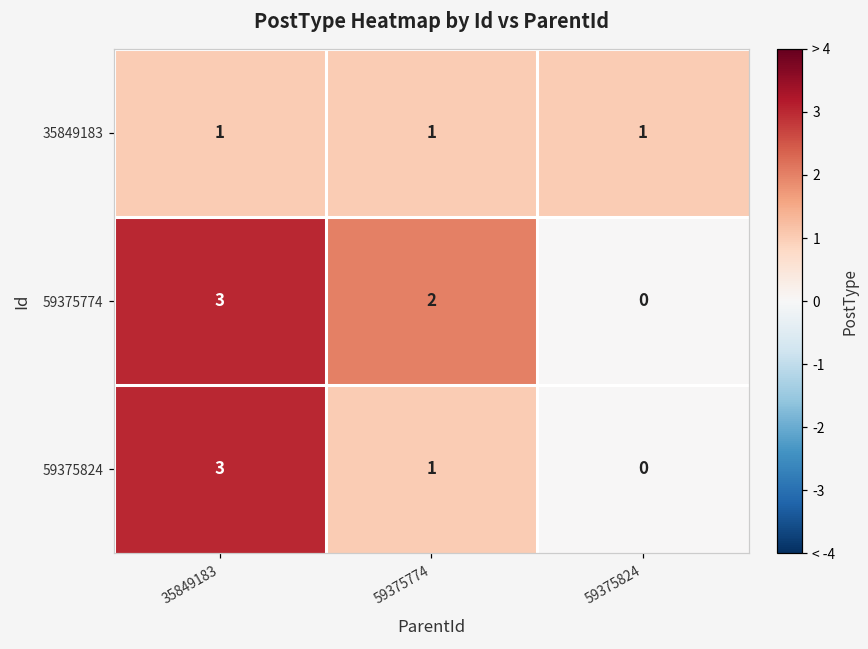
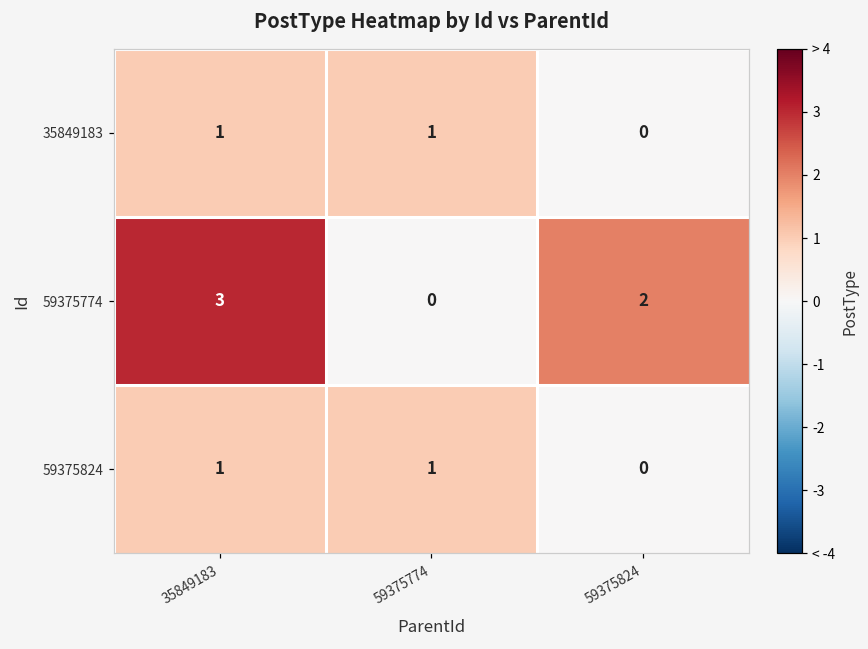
35849183, 59375824: 1 -> 0
59375774, 59375774: 2 -> 0
59375774, 59375824: 0 -> 2
59375824, 35849183: 3 -> 1
